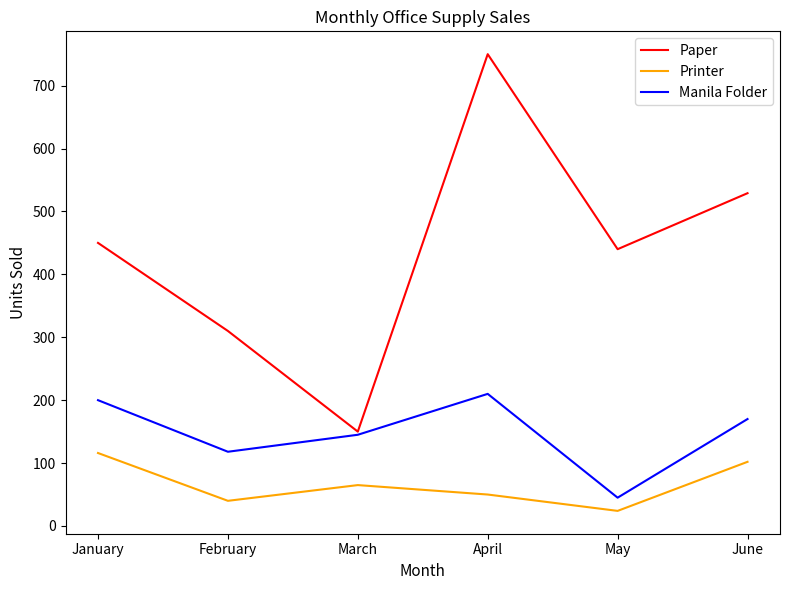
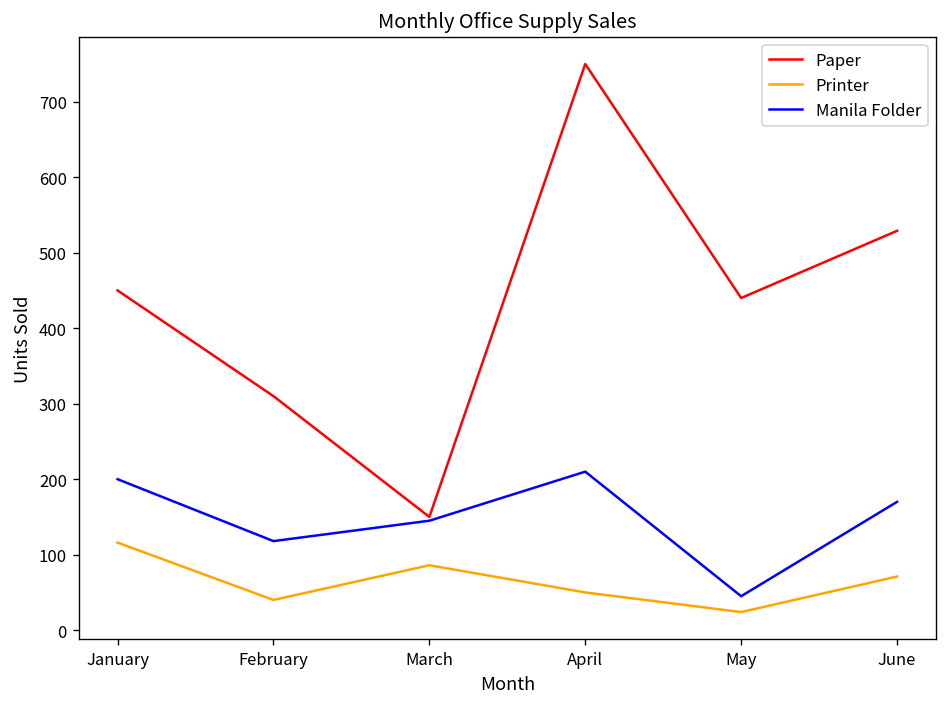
Printer, March: 70 -> 90
Printer, June: 100 -> 70
